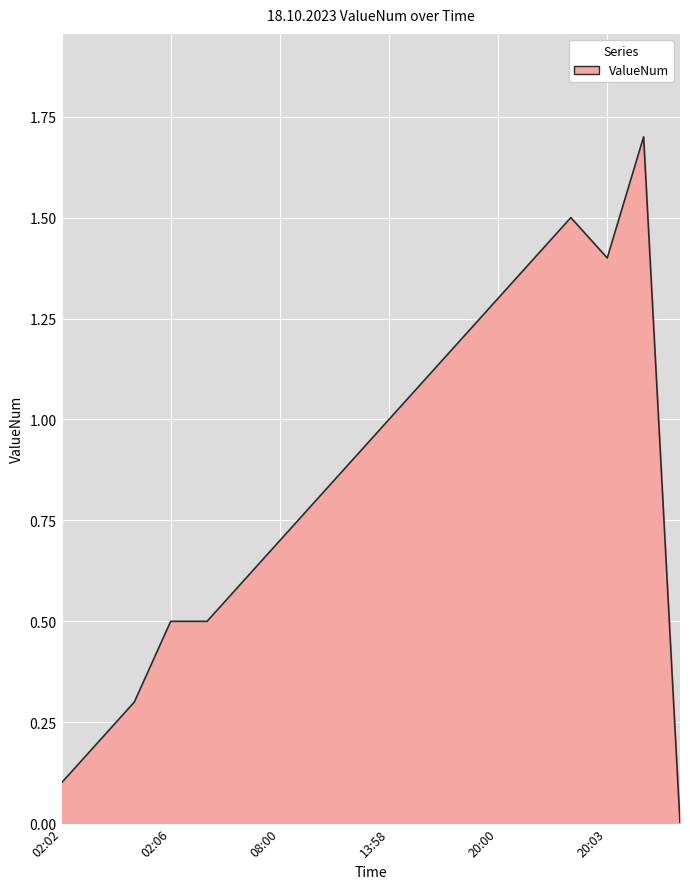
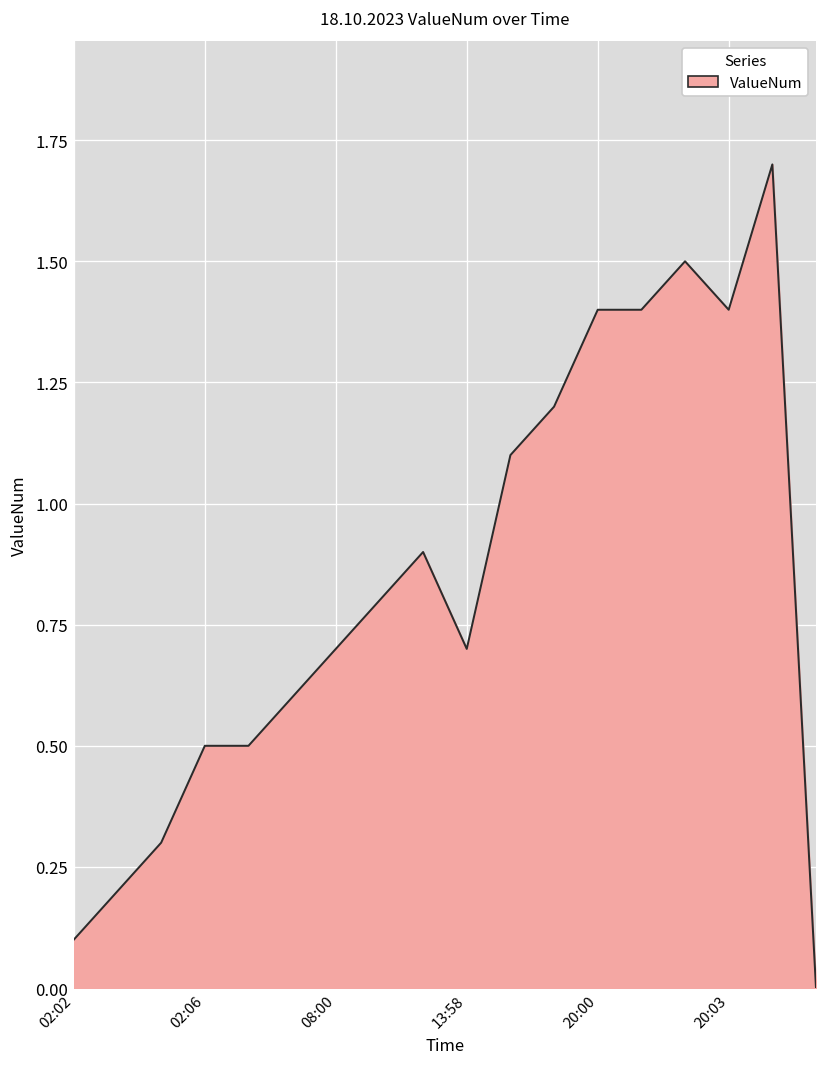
13:58: 1.0 -> 0.7
20:00: 1.3 -> 1.4
